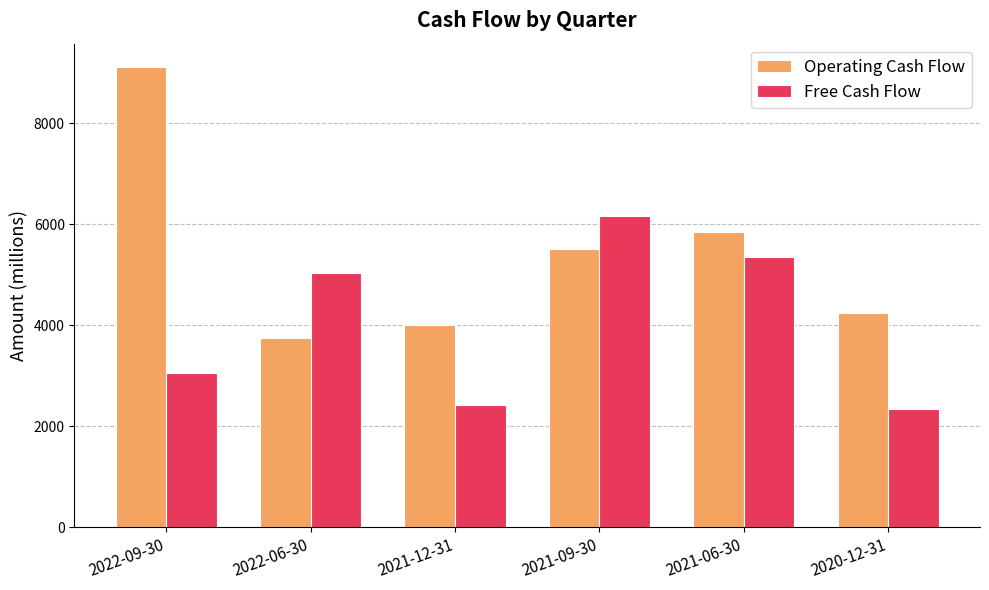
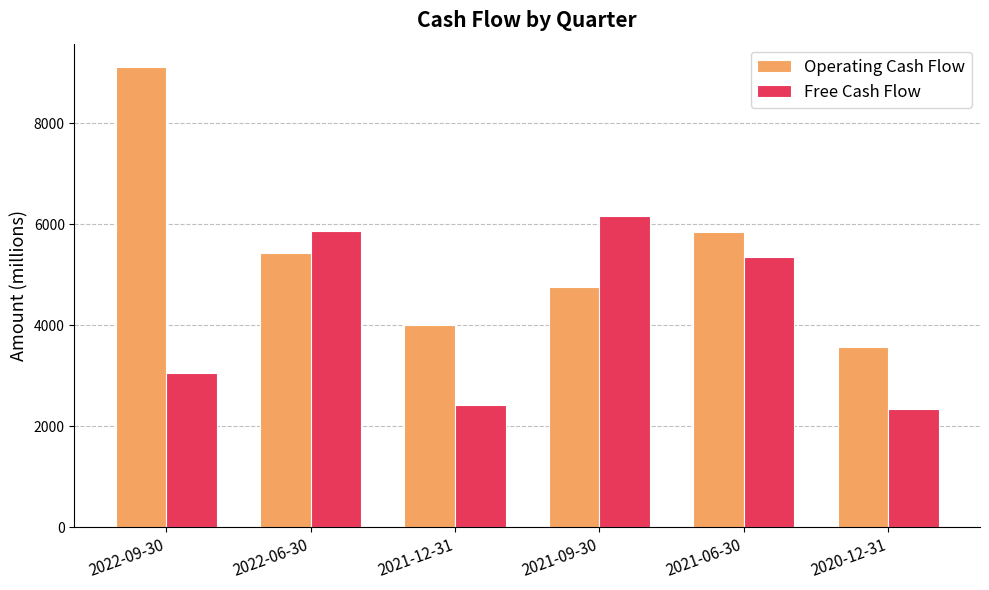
Operating Cash Flow, 2022-06-30: 3700 -> 5400
Free Cash Flow, 2022-06-30: 5000 -> 5900
Operating Cash Flow, 2021-09-30: 5500 -> 4800
Operating Cash Flow, 2020-12-31: 4200 -> 3600
